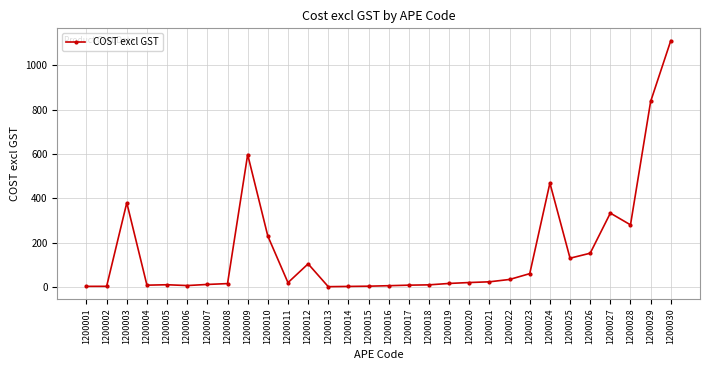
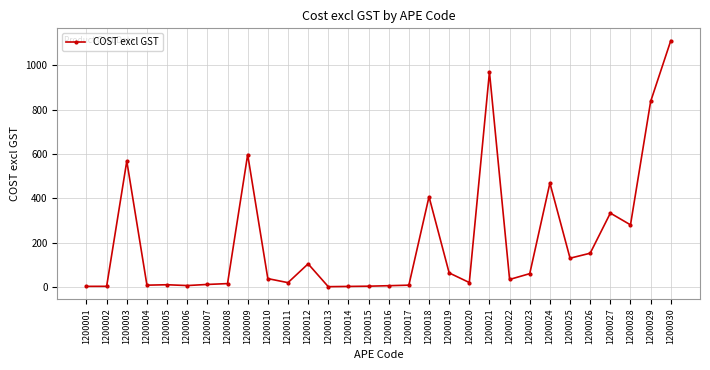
1200003: 380 -> 570
1200010: 230 -> 40
1200018: 10 -> 410
1200019: 20 -> 60
1200021: 20 -> 970
